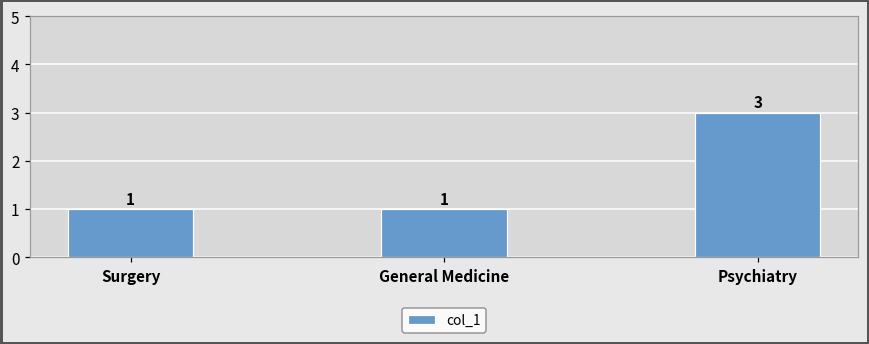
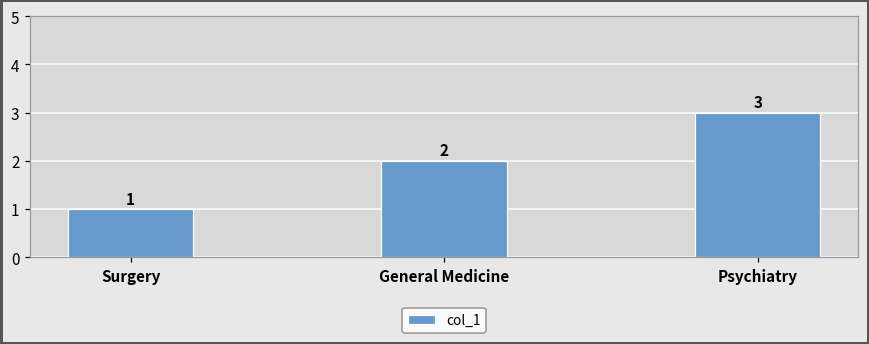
General Medicine: 1 -> 2
